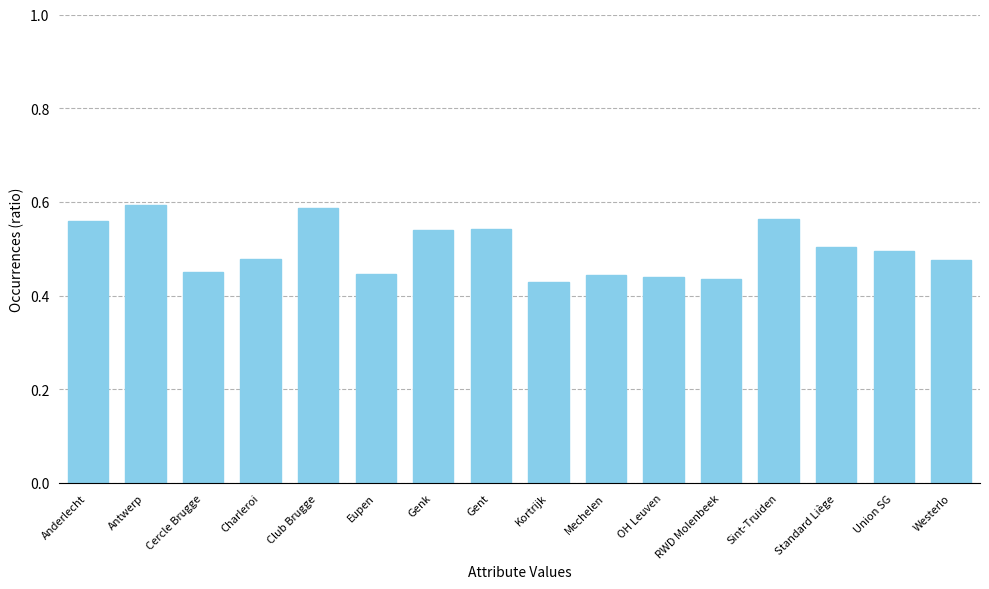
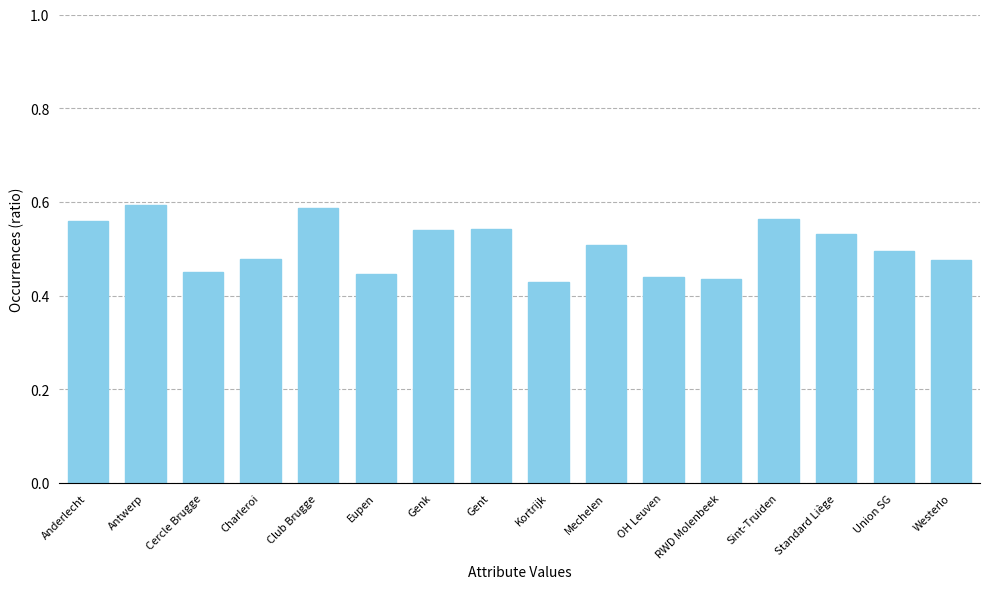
Mechelen: 0.44 -> 0.51
Standard Liège: 0.50 -> 0.53
